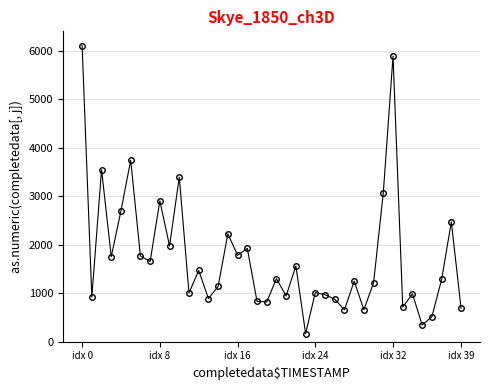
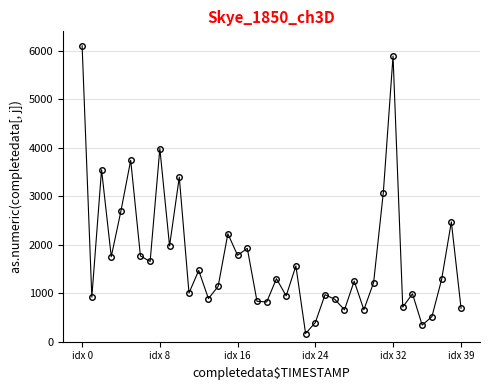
idx 8: 2900 -> 4000
idx 24: 1000 -> 400
